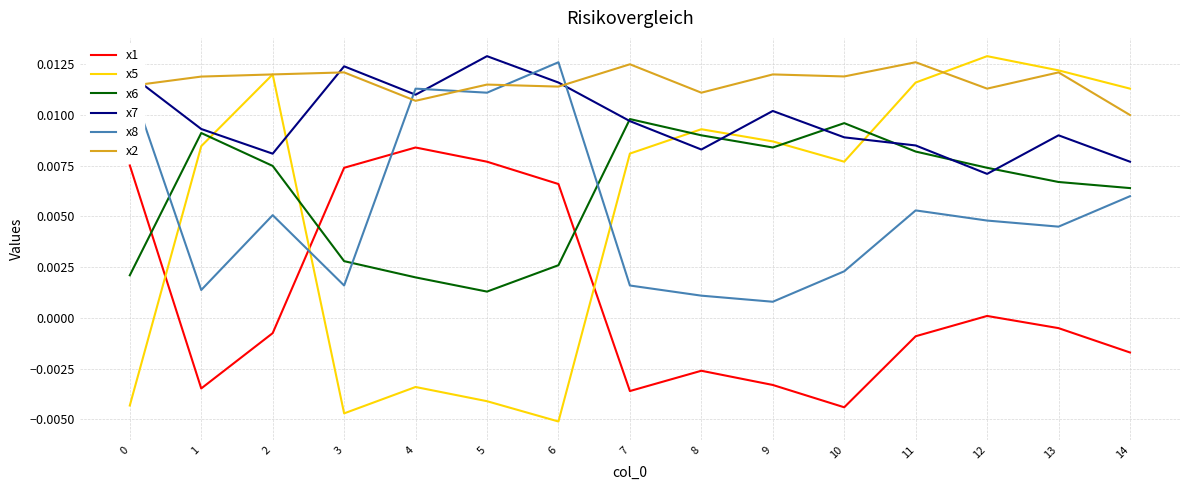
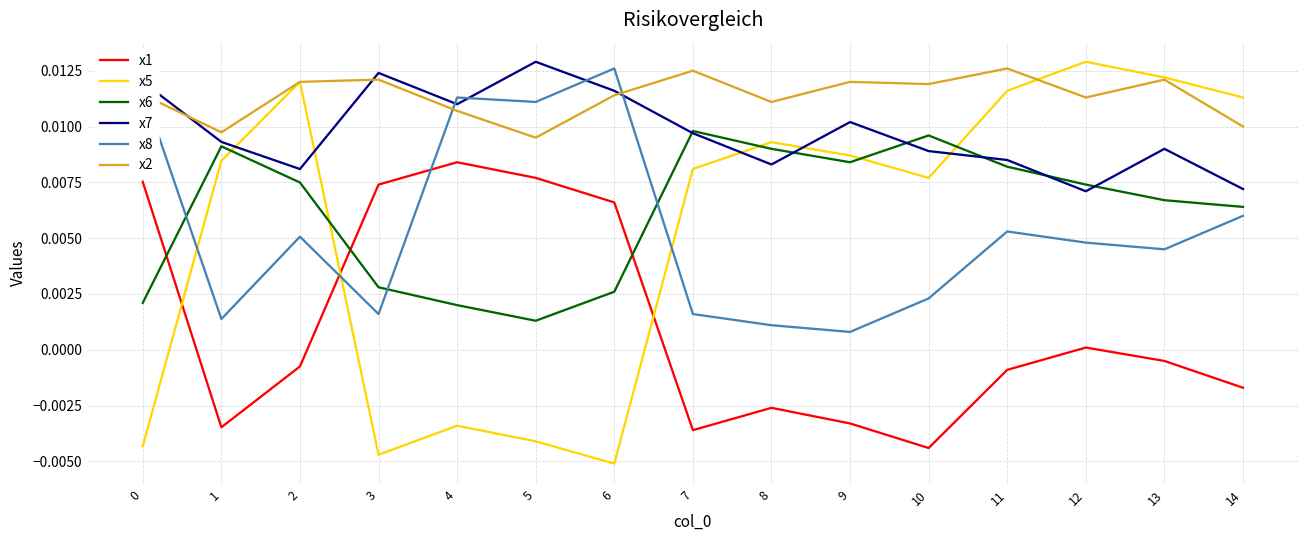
x2, 1: 0.0119 -> 0.0097
x2, 5: 0.0115 -> 0.0095
x7, 14: 0.0077 -> 0.0072
